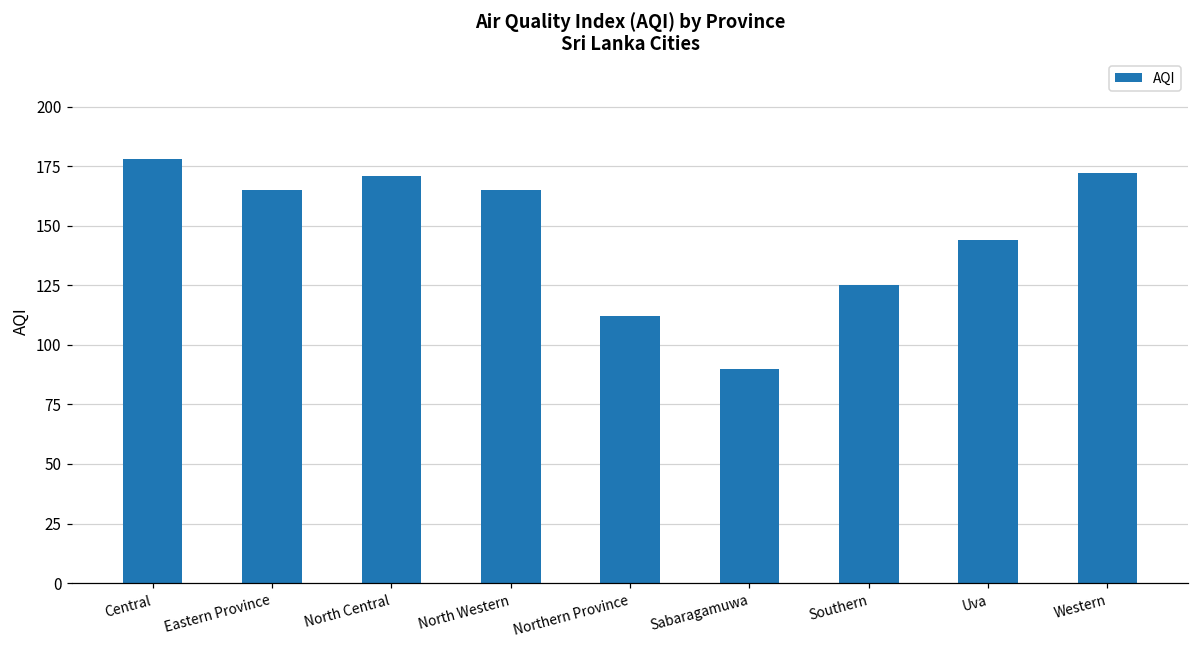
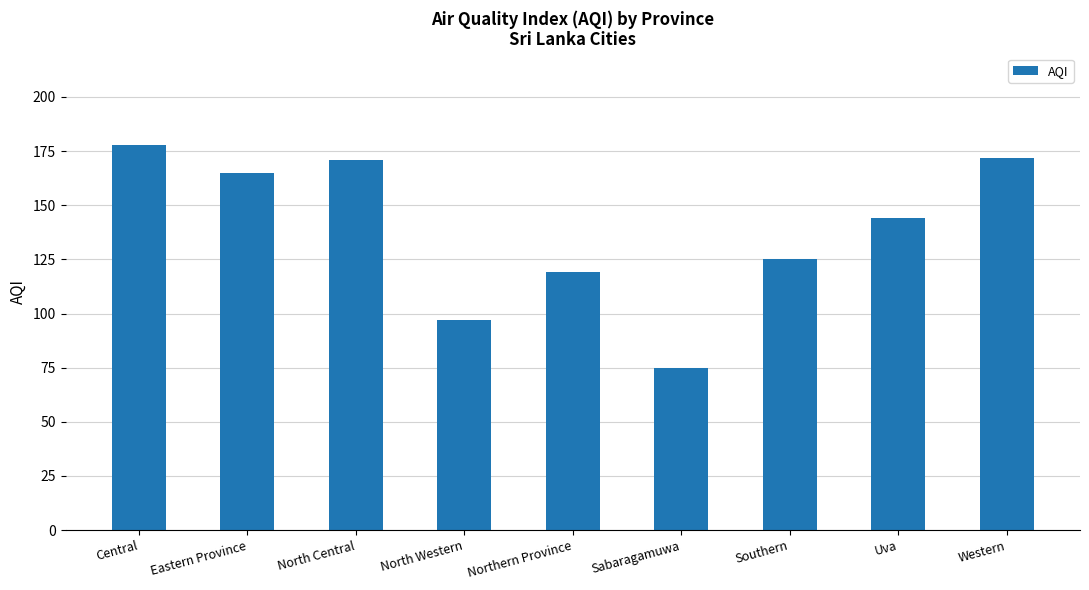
North Western: 165 -> 97
Northern Province: 112 -> 119
Sabaragamuwa: 90 -> 75
